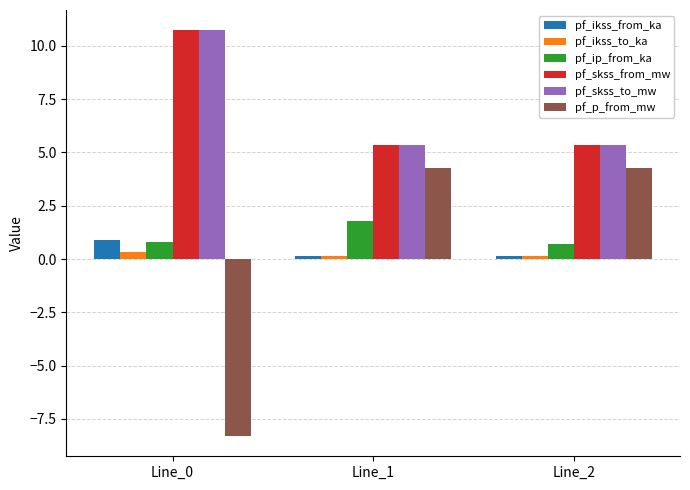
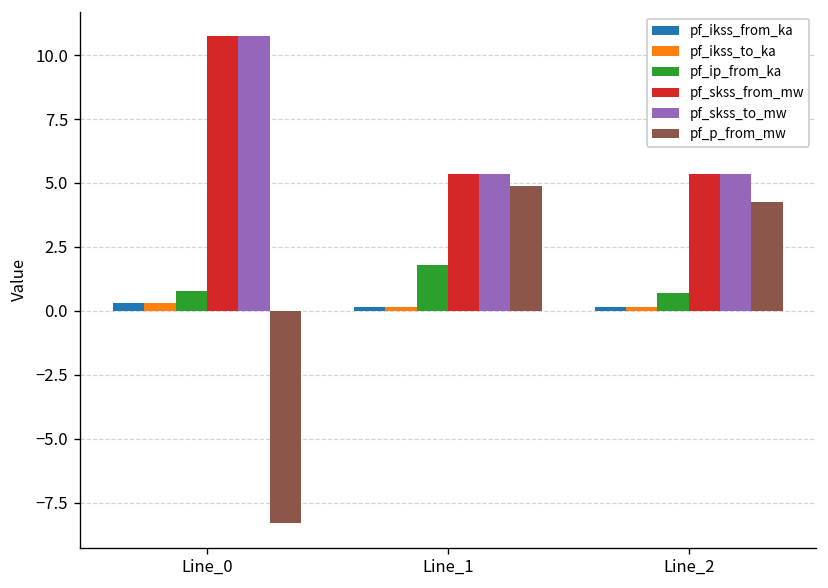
pf_ikss_from_ka, Line_0: 0.9 -> 0.3
pf_p_from_mw, Line_1: 4.3 -> 4.9
